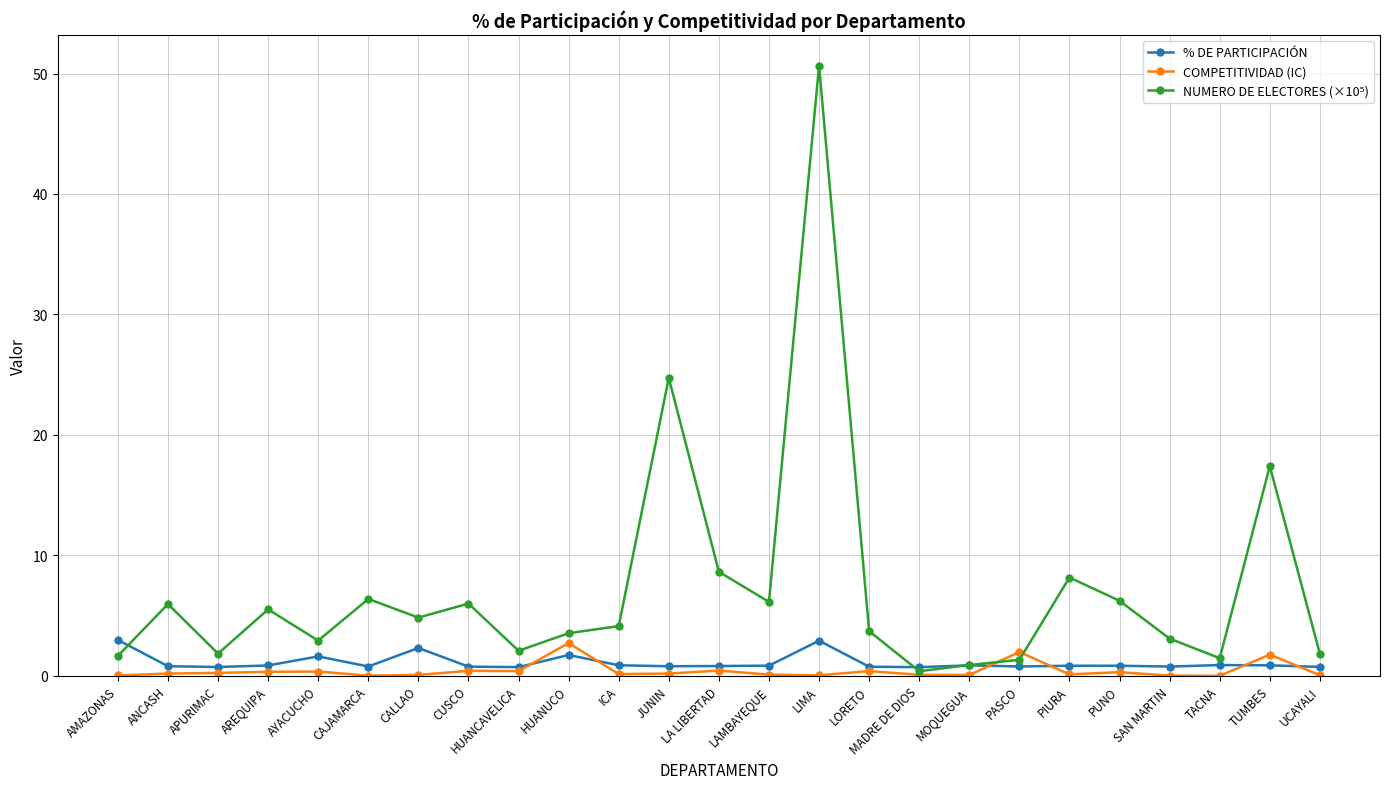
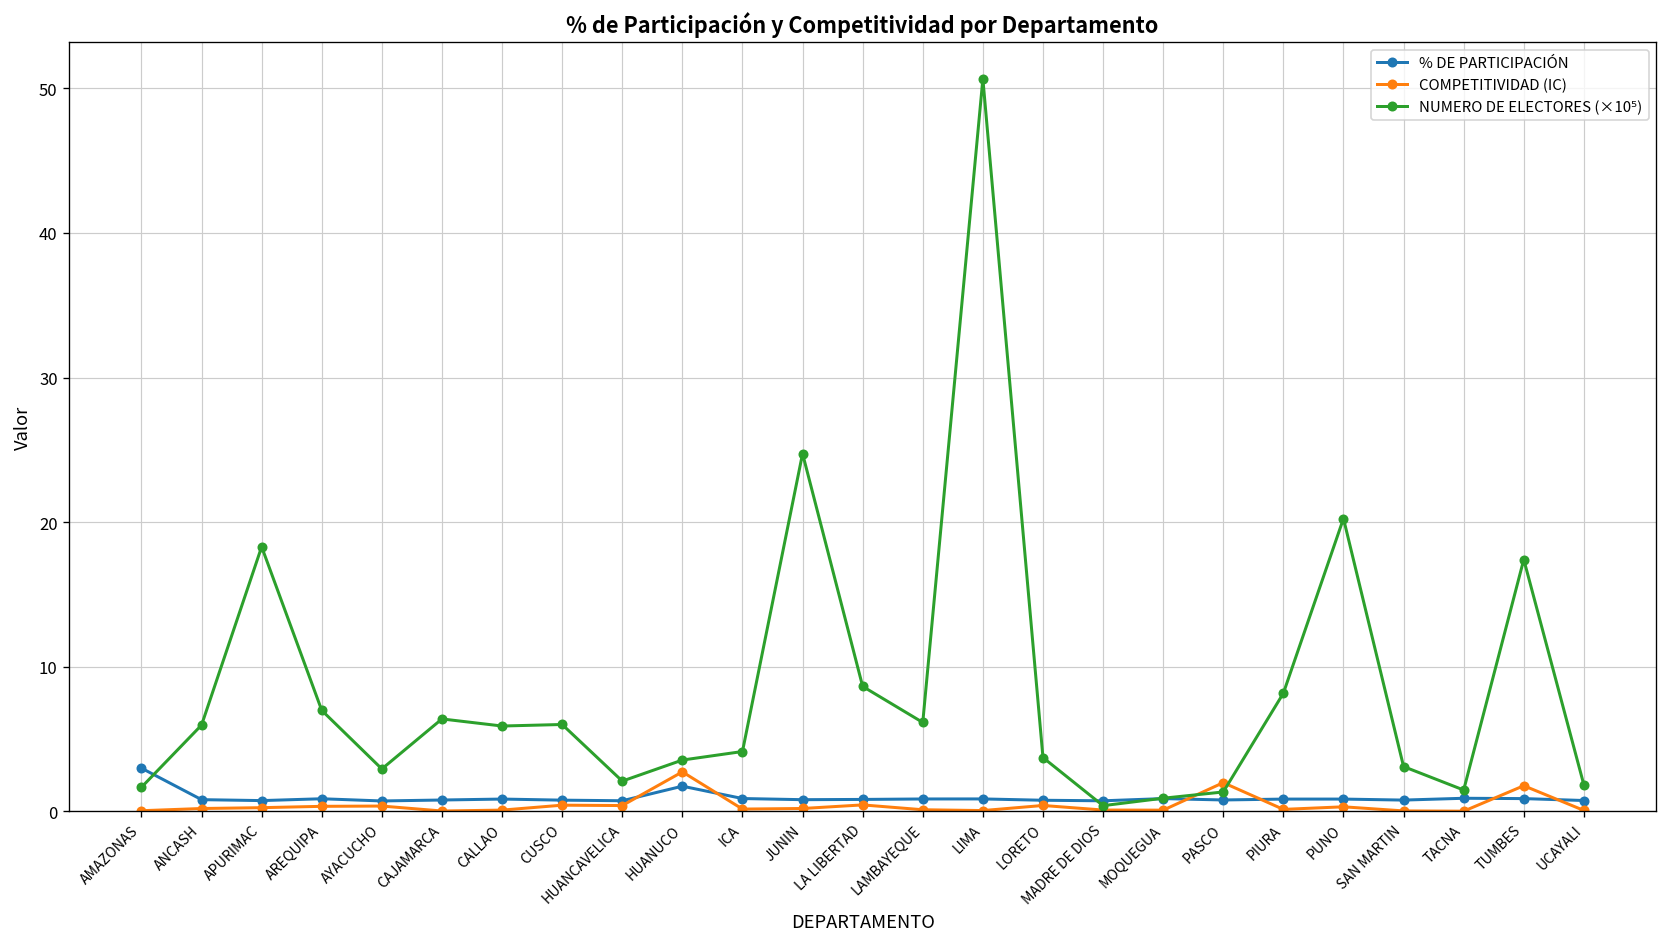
NUMERO DE ELECTORES (×10⁵), APURIMAC: 1.8 -> 18.3
NUMERO DE ELECTORES (×10⁵), AREQUIPA: 5.5 -> 7.0
% DE PARTICIPACIÓN, AYACUCHO: 1.6 -> 0.7
% DE PARTICIPACIÓN, CALLAO: 2.3 -> 0.8
NUMERO DE ELECTORES (×10⁵), CALLAO: 4.8 -> 5.9
% DE PARTICIPACIÓN, LIMA: 2.9 -> 0.8
NUMERO DE ELECTORES (×10⁵), PUNO: 6.2 -> 20.2
